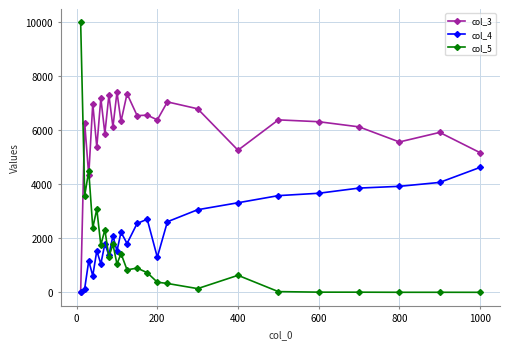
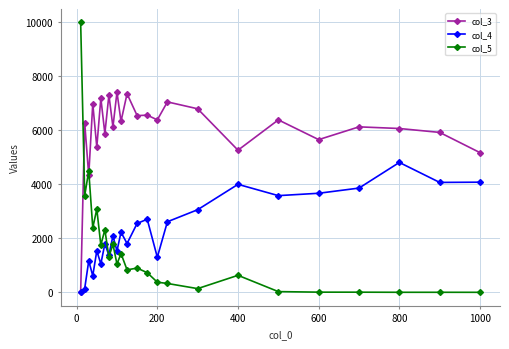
col_4, 400: 3300 -> 4000
col_3, 600: 6300 -> 5700
col_3, 800: 5600 -> 6100
col_4, 800: 3900 -> 4800
col_4, 1000: 4600 -> 4100
